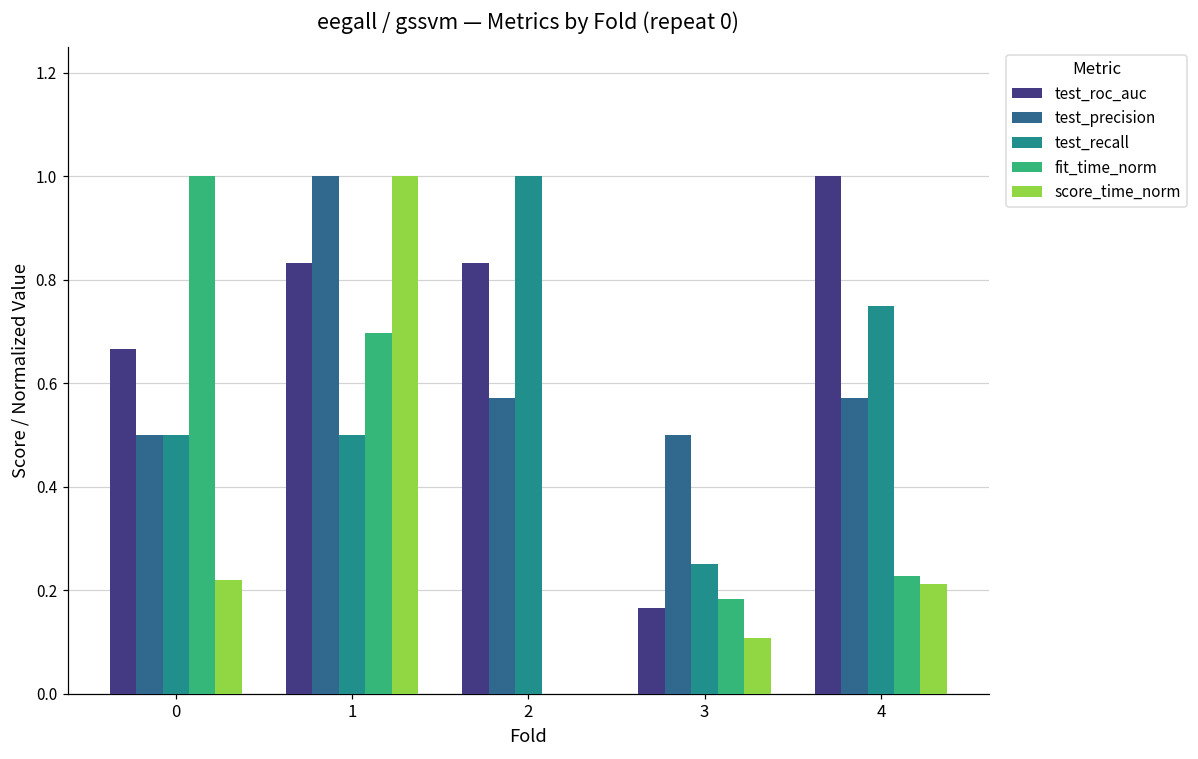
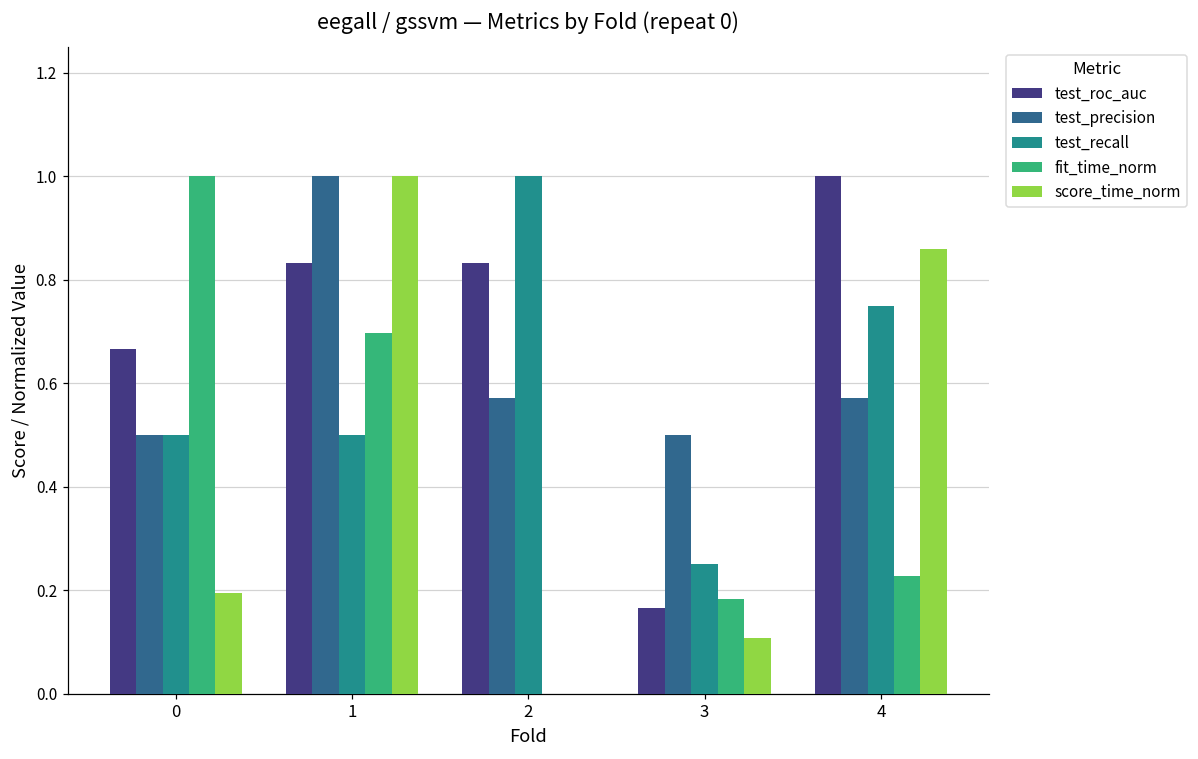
score_time_norm, 0: 0.22 -> 0.20
score_time_norm, 4: 0.21 -> 0.86
